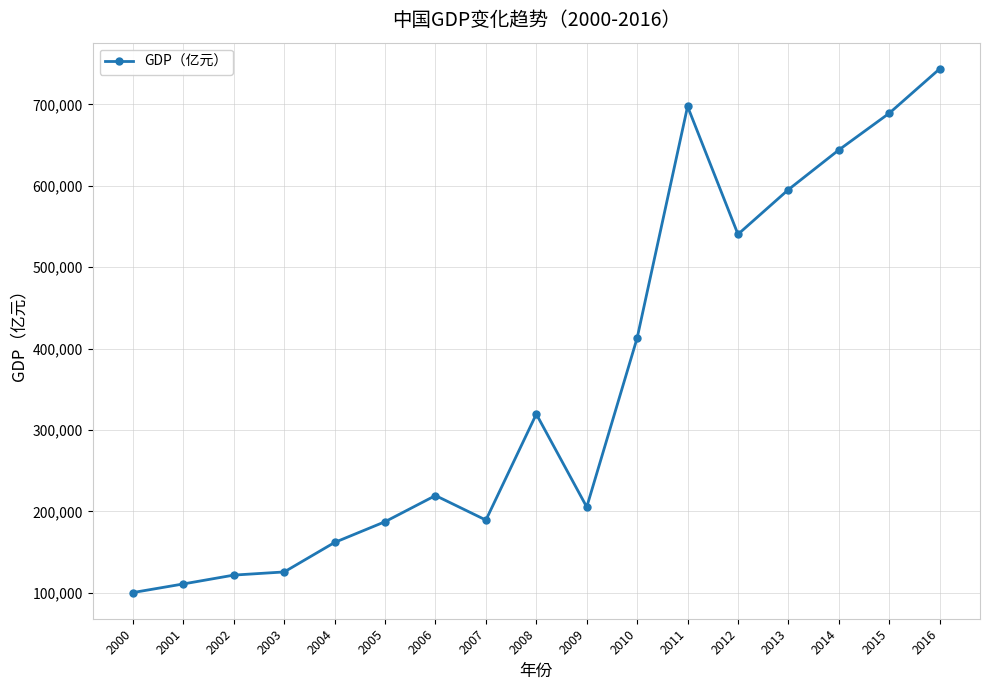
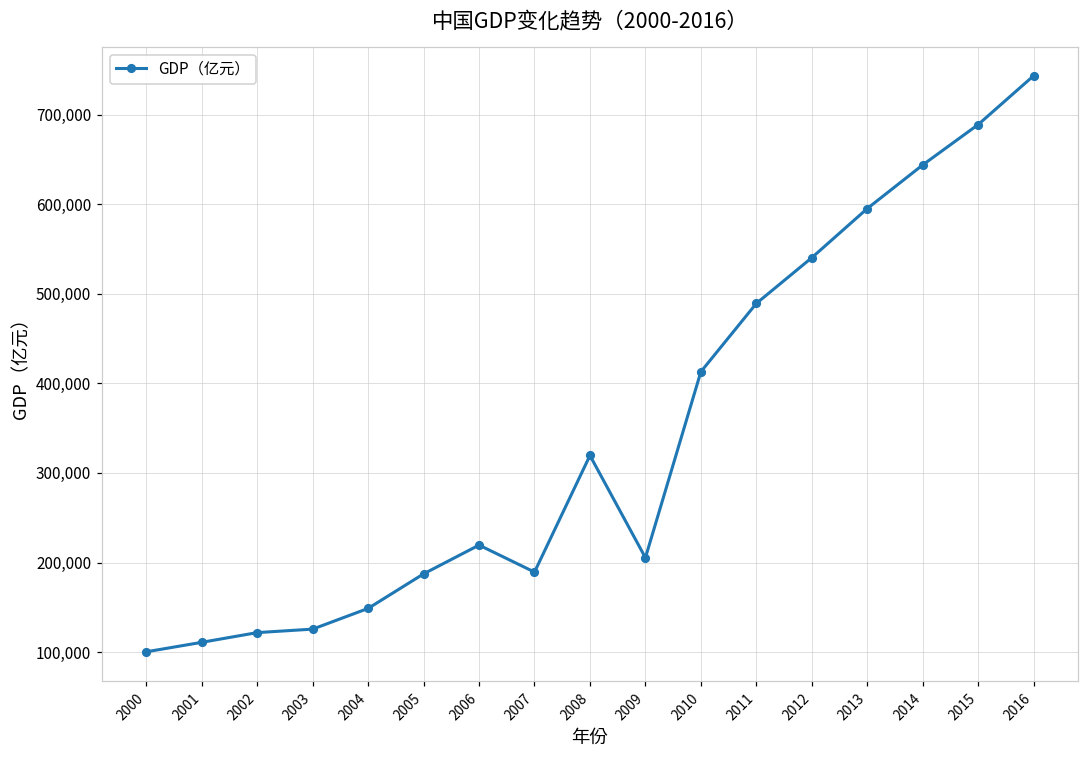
2004: 160,000 -> 150,000
2011: 700,000 -> 490,000
